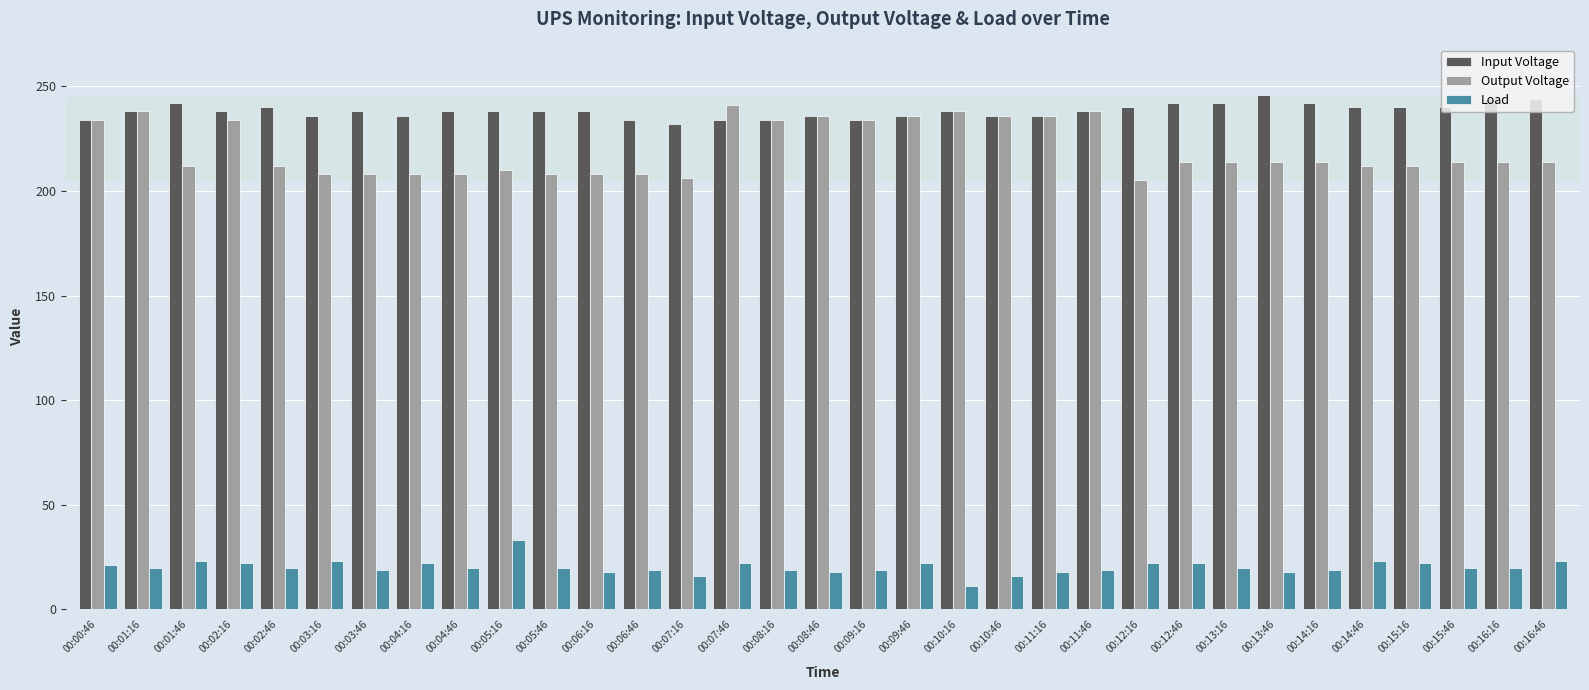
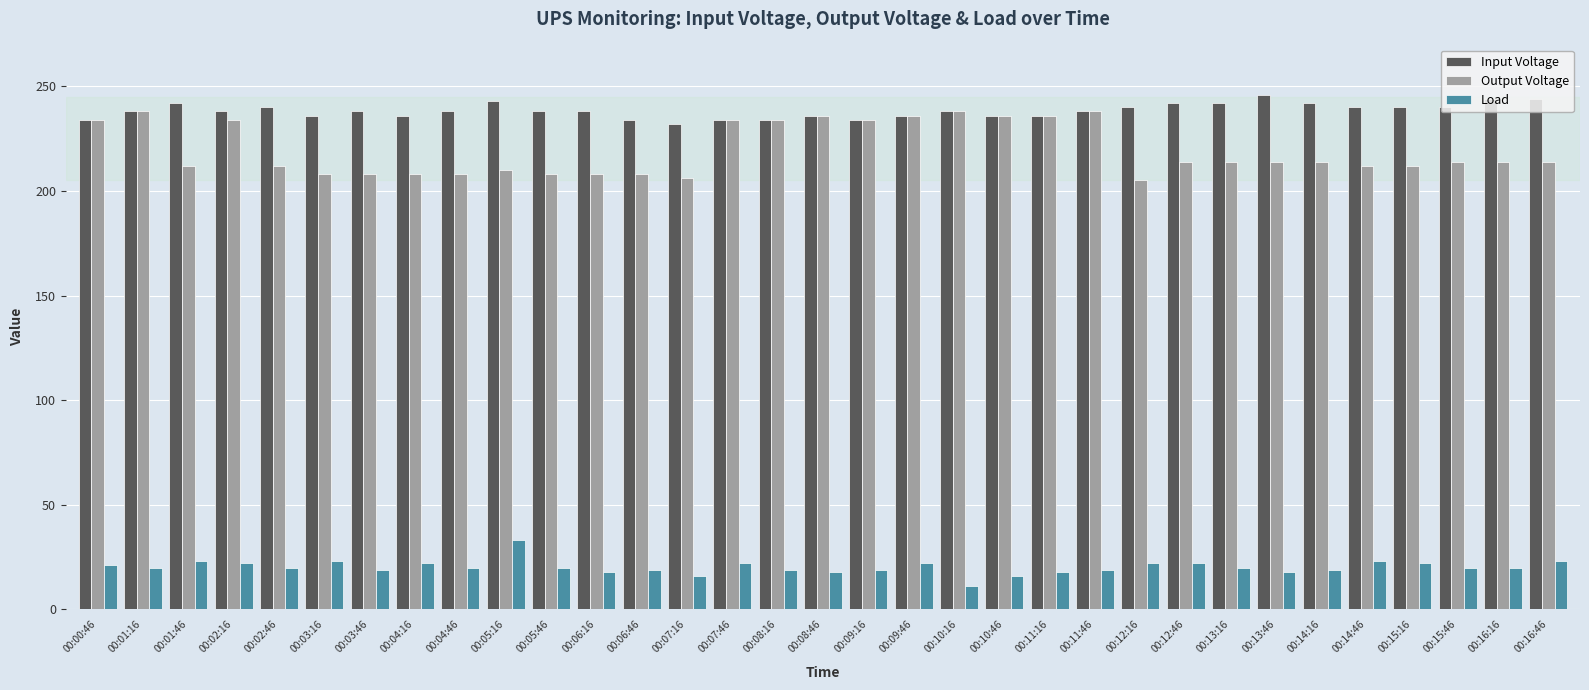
Input Voltage, 00:05:16: 238 -> 243
Output Voltage, 00:07:46: 241 -> 234
